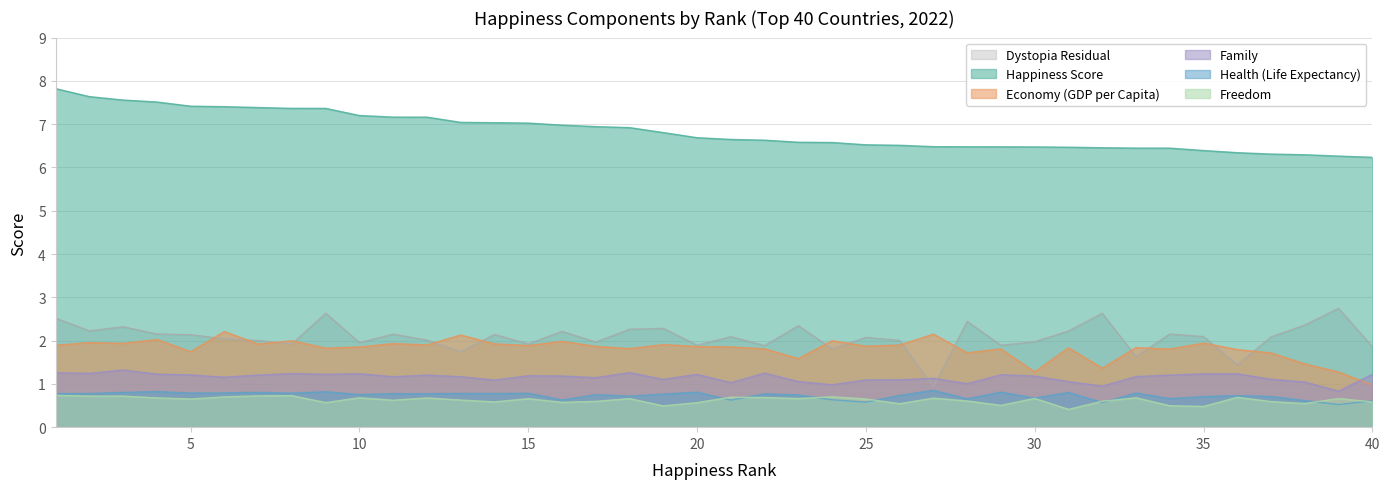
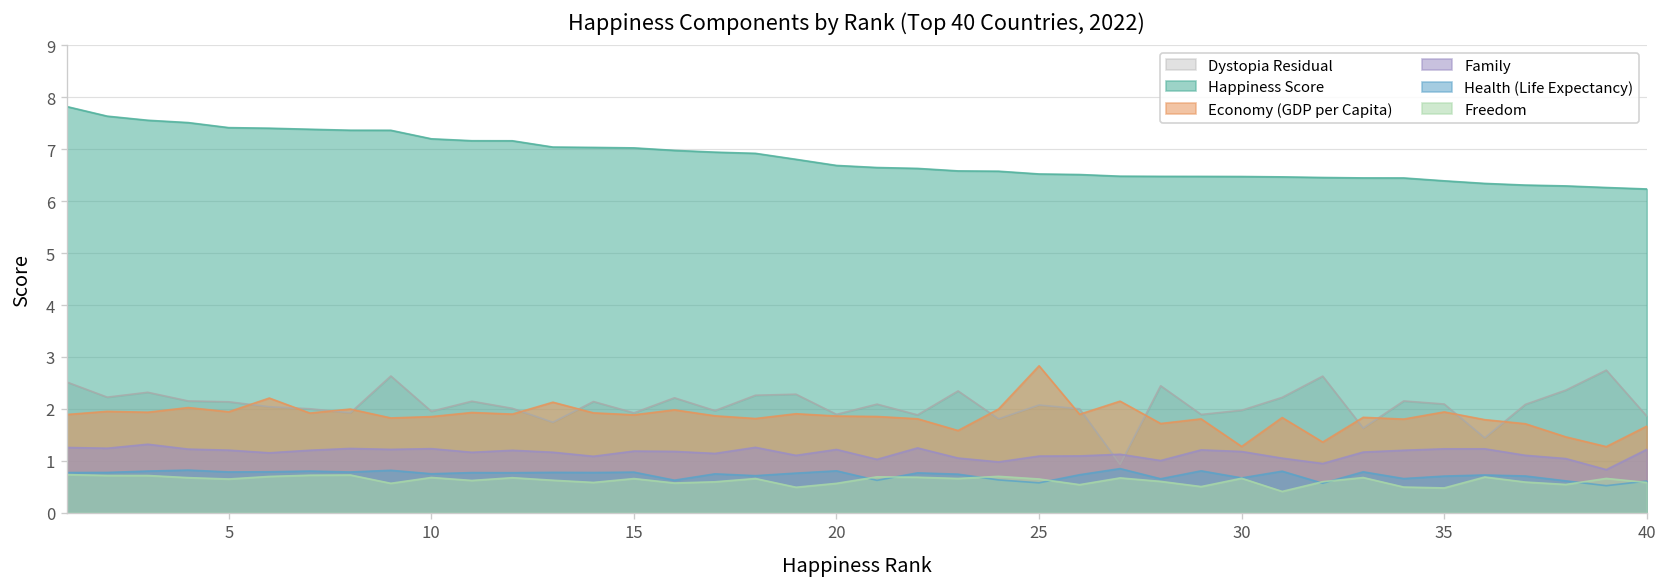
Economy (GDP per Capita), 5: 1.7 -> 1.9
Economy (GDP per Capita), 25: 1.9 -> 2.8
Economy (GDP per Capita), 40: 1.0 -> 1.7
